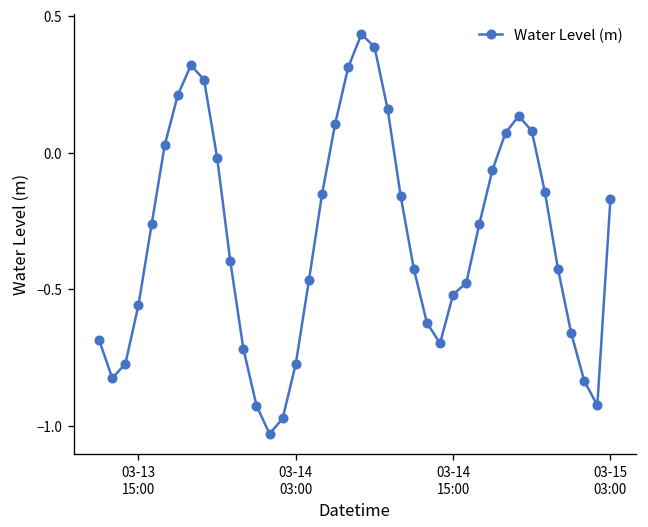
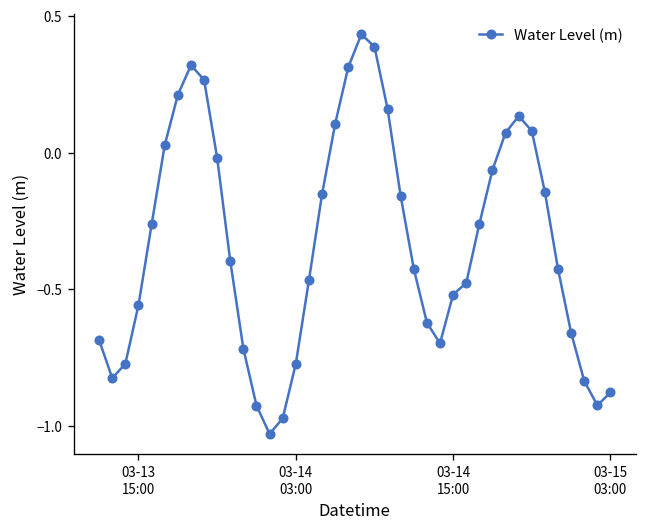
03-15 03:00: -0.17 -> -0.88
